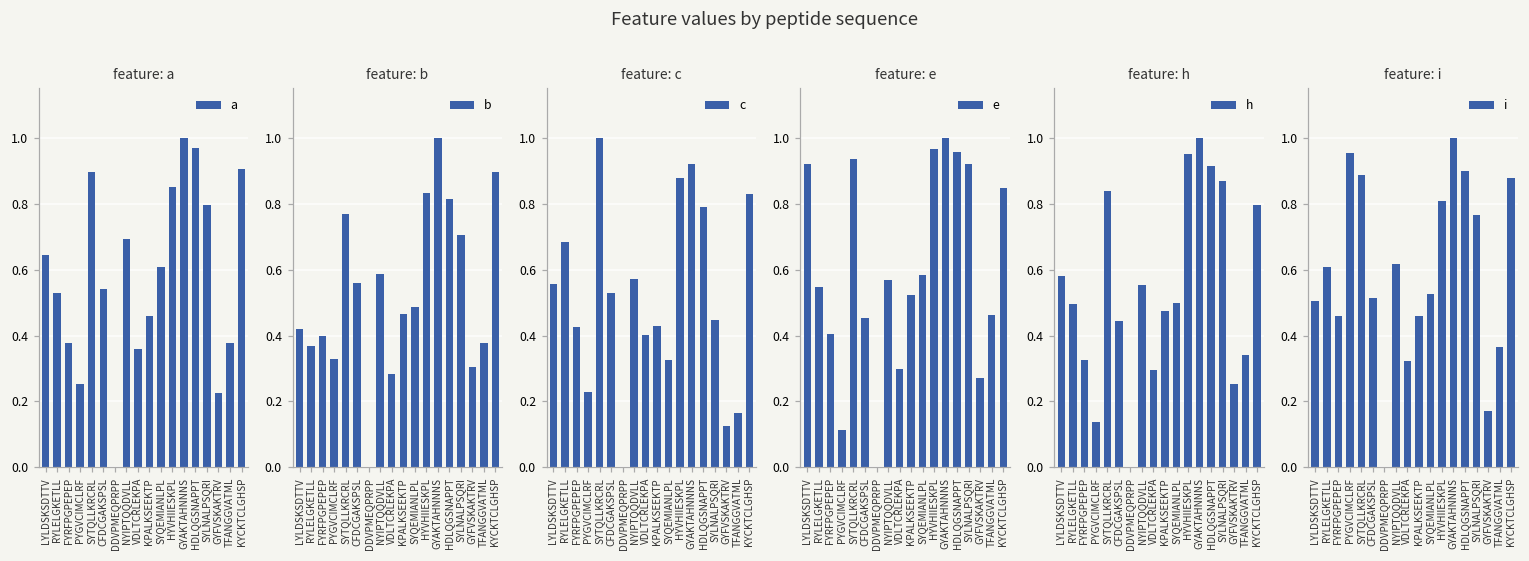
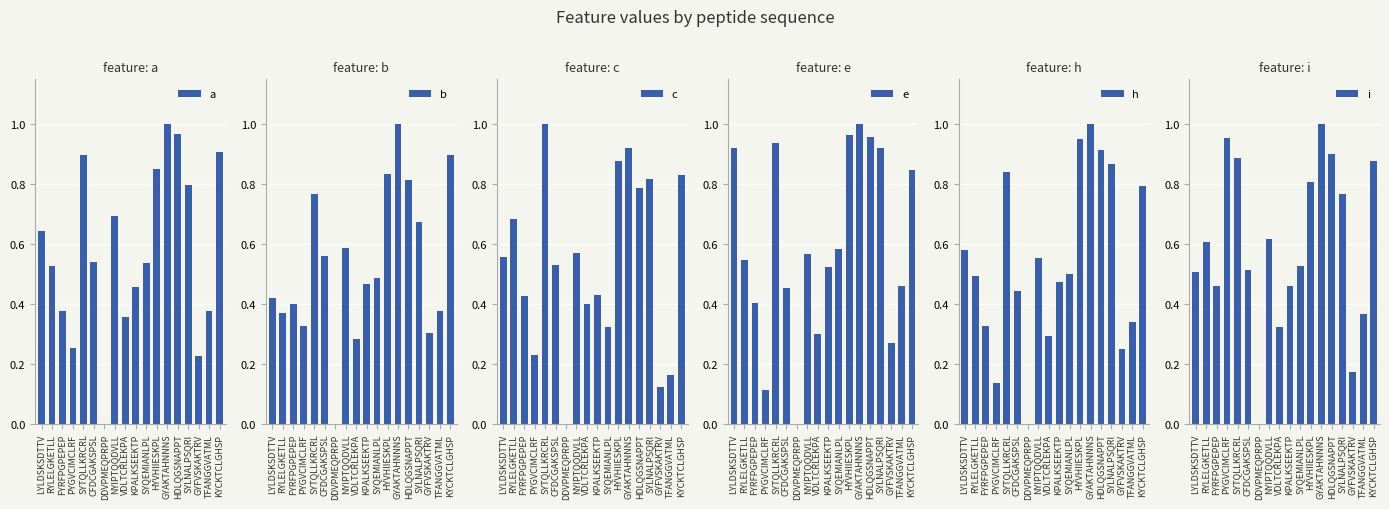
feature: a, SYQEMIANLPL: 0.61 -> 0.54
feature: b, SYLNALPSQRI: 0.70 -> 0.67
feature: c, SYLNALPSQRI: 0.45 -> 0.82
